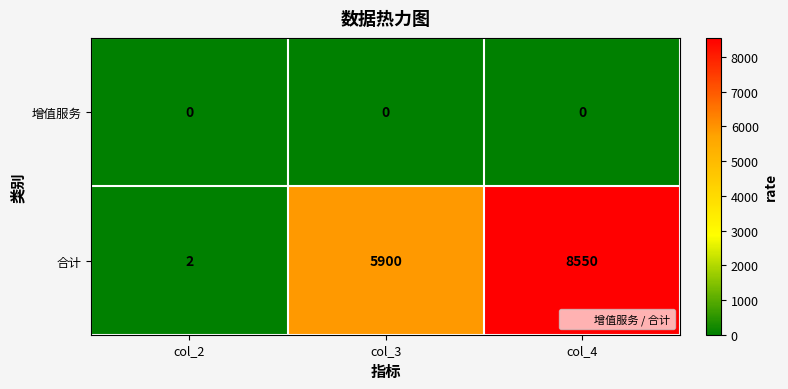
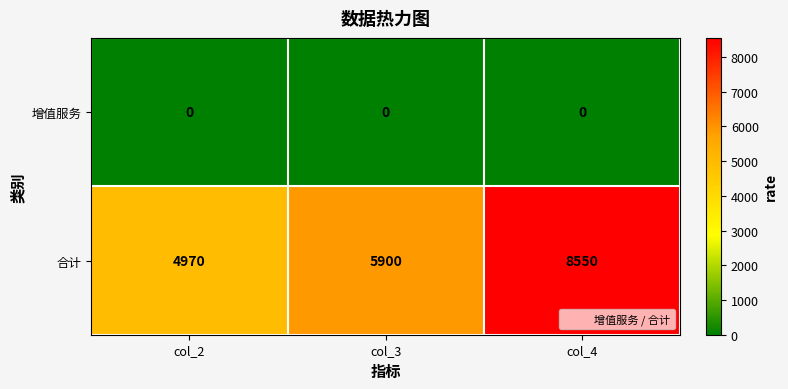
合计, col_2: 2 -> 4970
